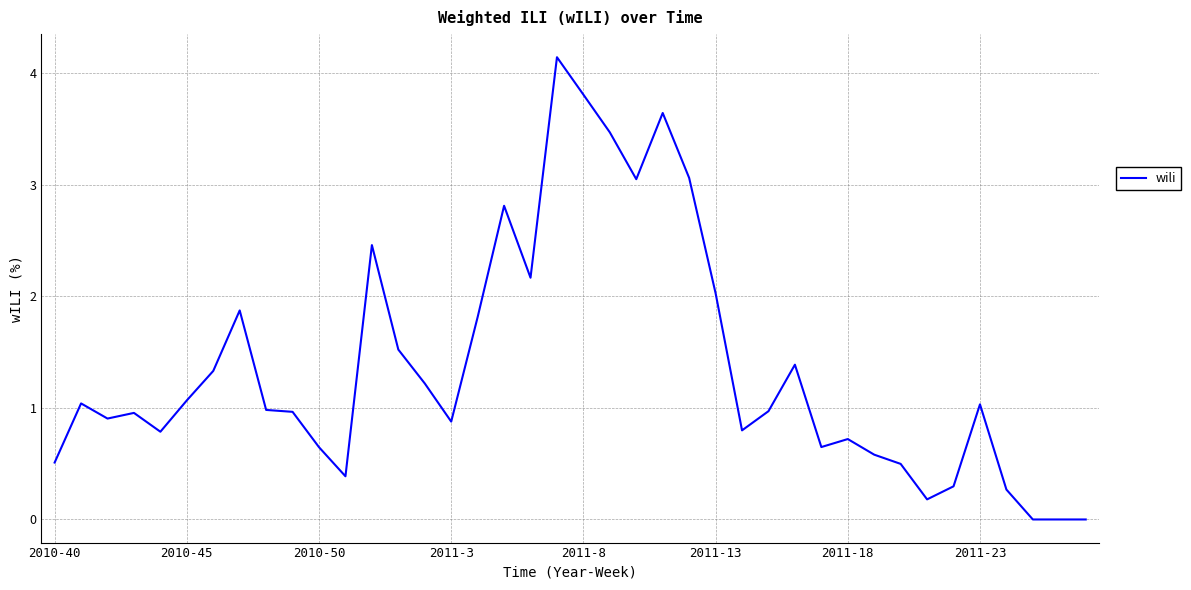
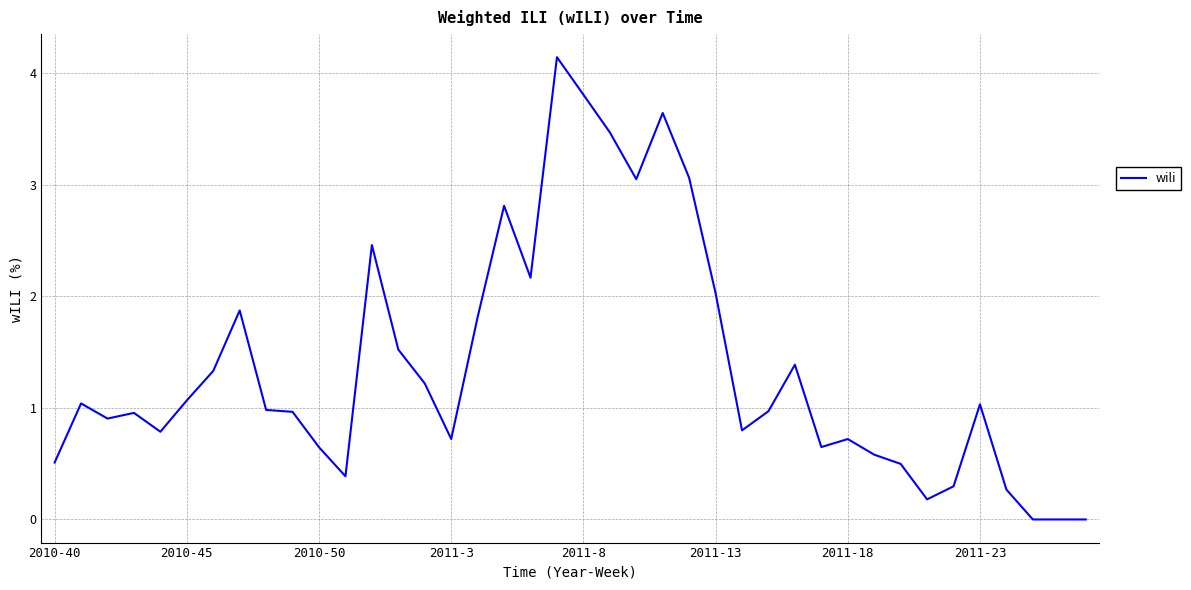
2011-3: 0.88 -> 0.72
